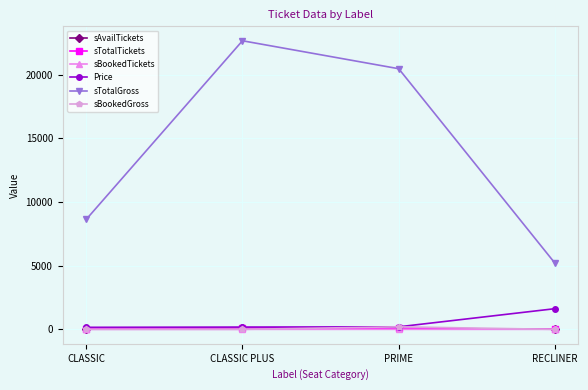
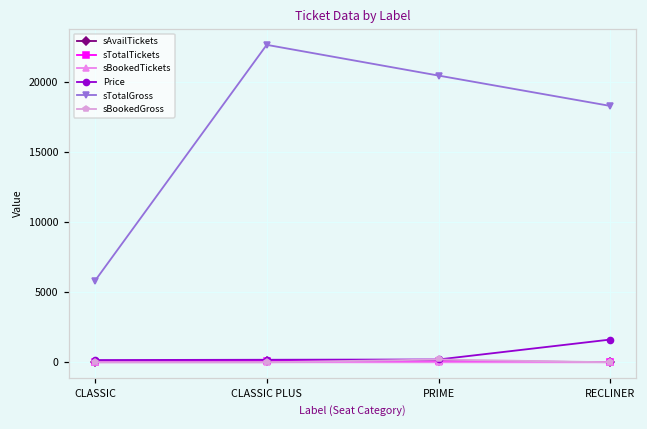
sTotalGross, CLASSIC: 8600 -> 5800
sTotalGross, RECLINER: 5200 -> 18300
